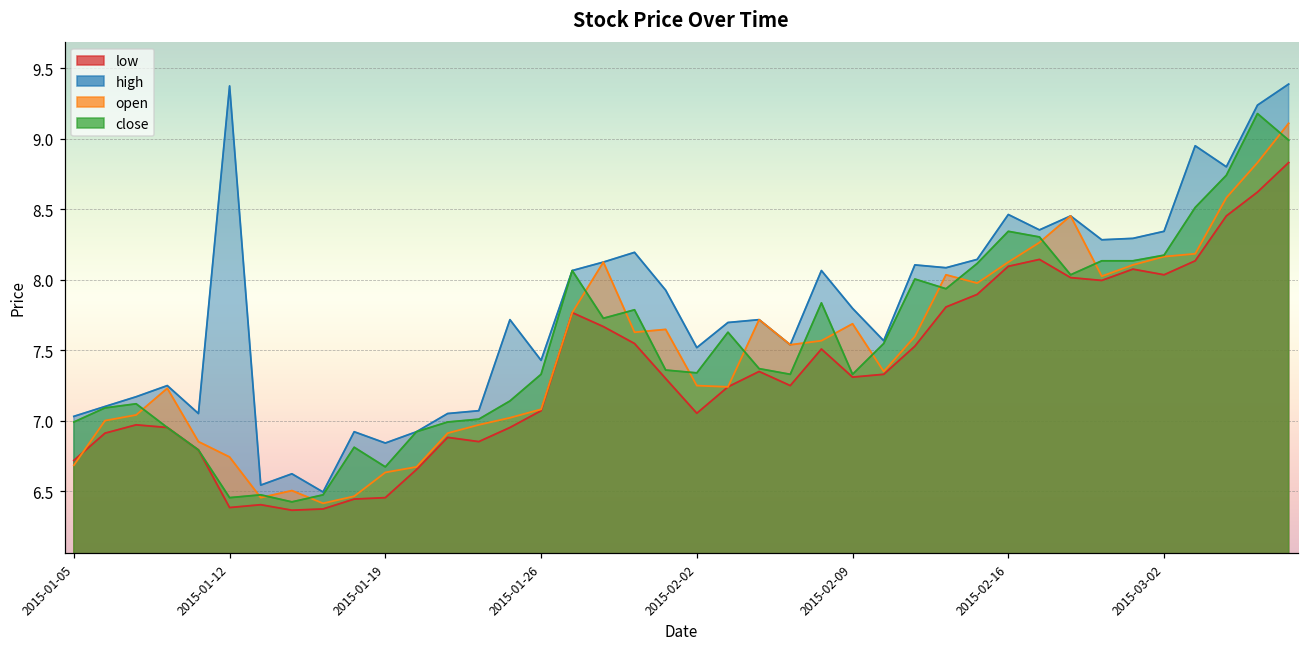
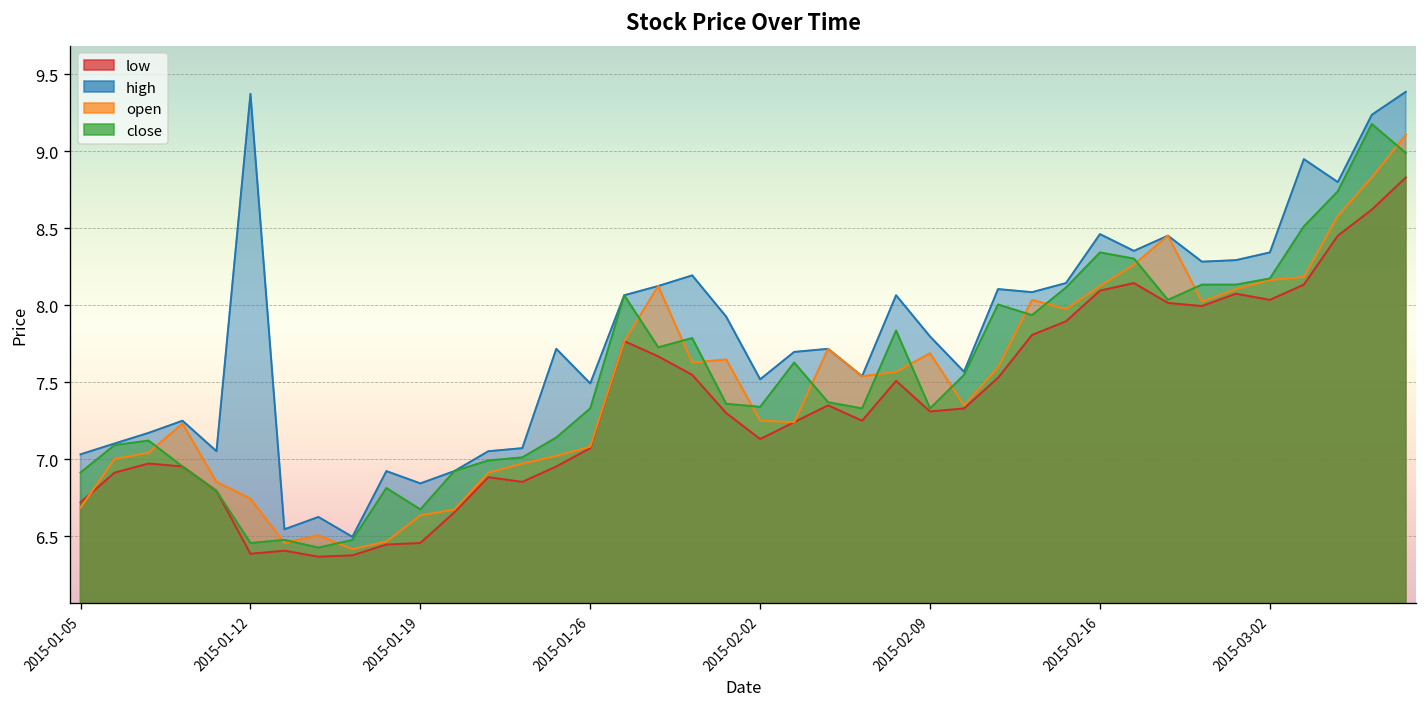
close, 2015-01-05: 6.99 -> 6.91
high, 2015-01-26: 7.43 -> 7.49
low, 2015-02-02: 7.05 -> 7.13
